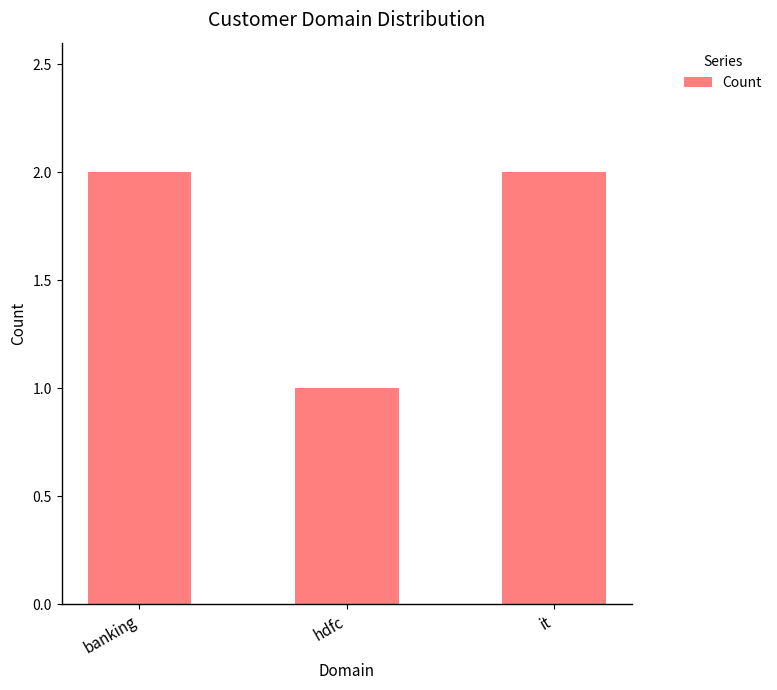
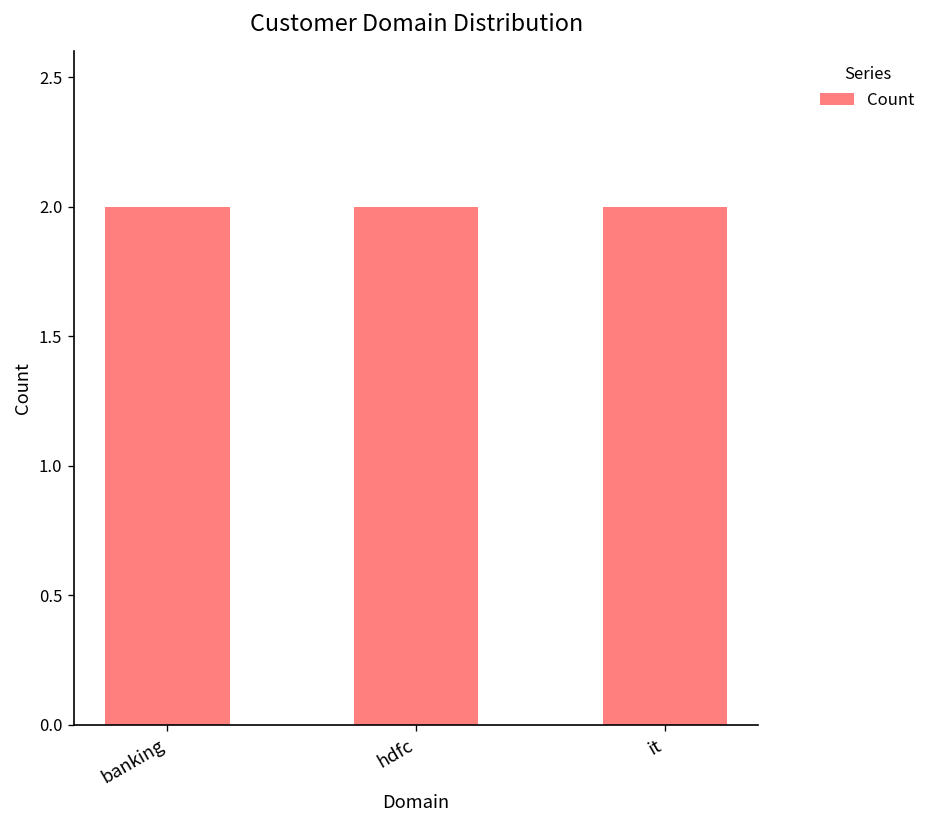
hdfc: 1 -> 2
